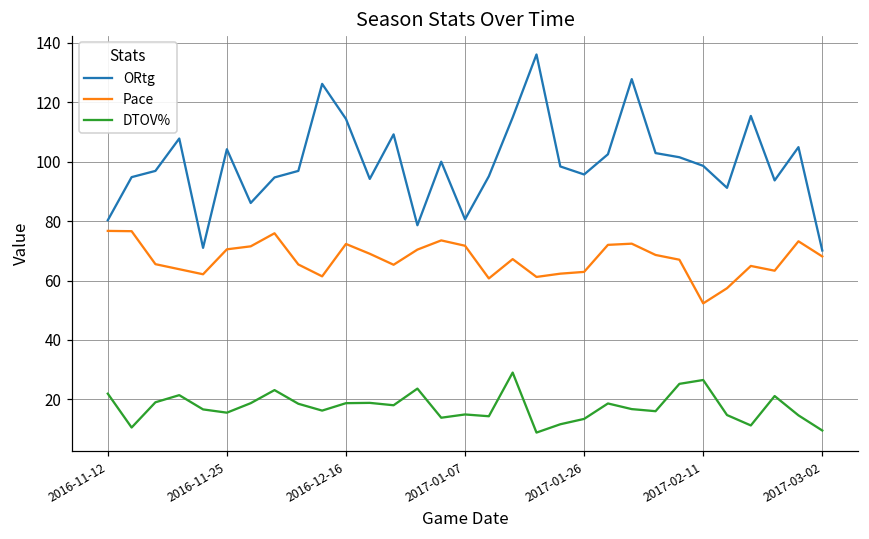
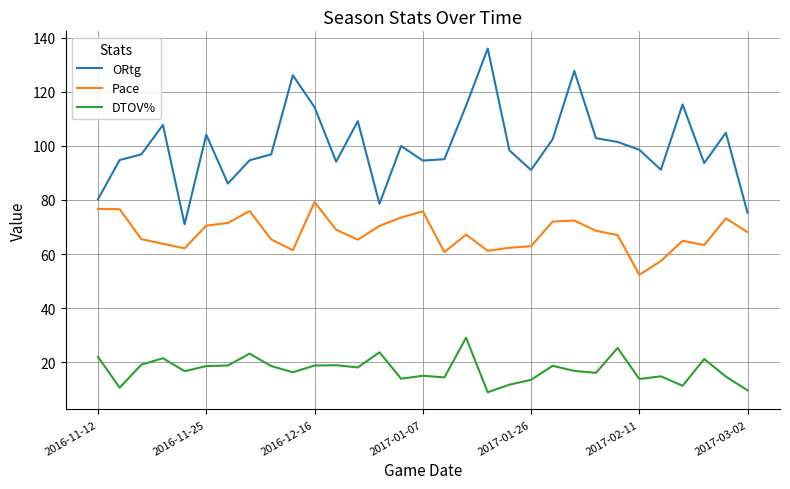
DTOV%, 2016-11-25: 16 -> 19
Pace, 2016-12-16: 72 -> 79
ORtg, 2017-01-07: 81 -> 95
Pace, 2017-01-07: 72 -> 76
ORtg, 2017-01-26: 96 -> 91
DTOV%, 2017-02-11: 27 -> 14
ORtg, 2017-03-02: 70 -> 75
